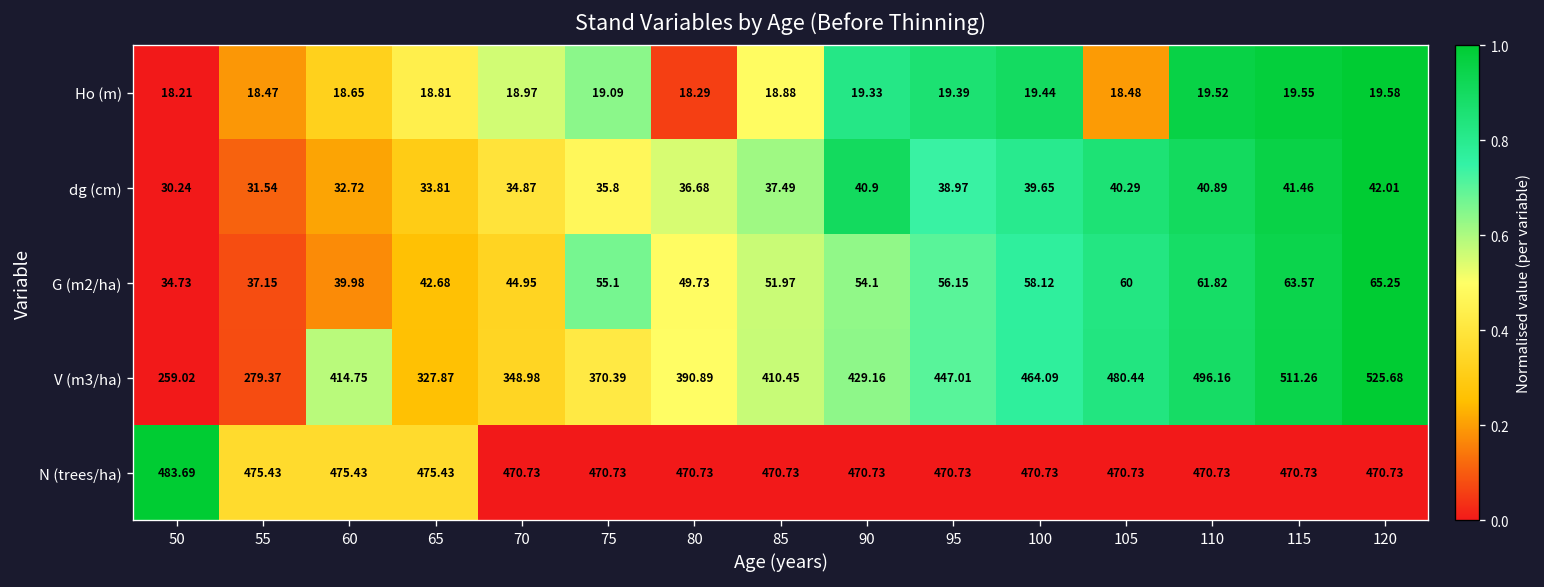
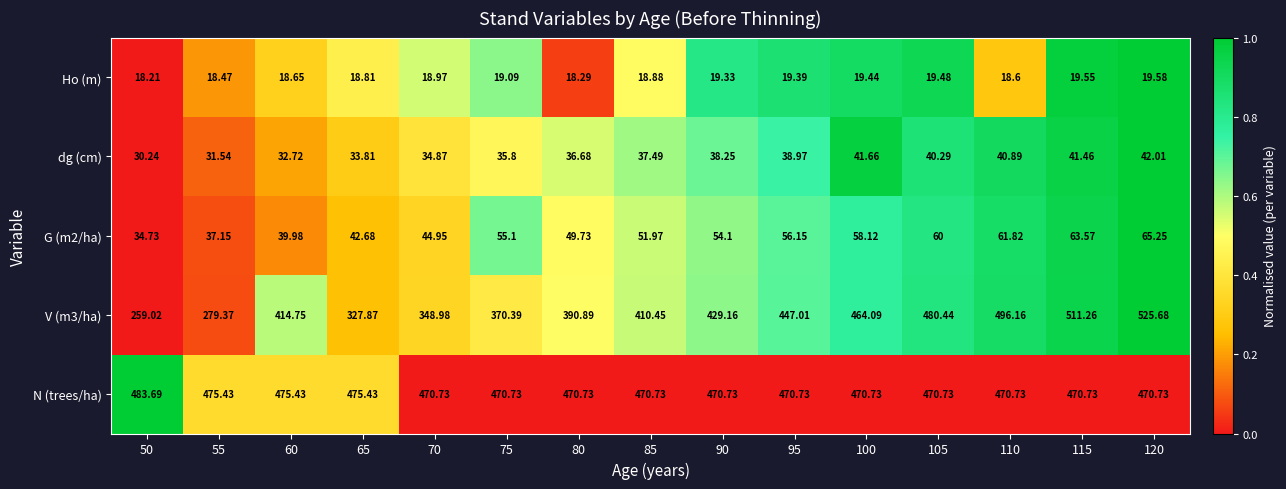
Ho (m), 105: 18.48 -> 19.48
Ho (m), 110: 19.52 -> 18.6
dg (cm), 90: 40.9 -> 38.25
dg (cm), 100: 39.65 -> 41.66
